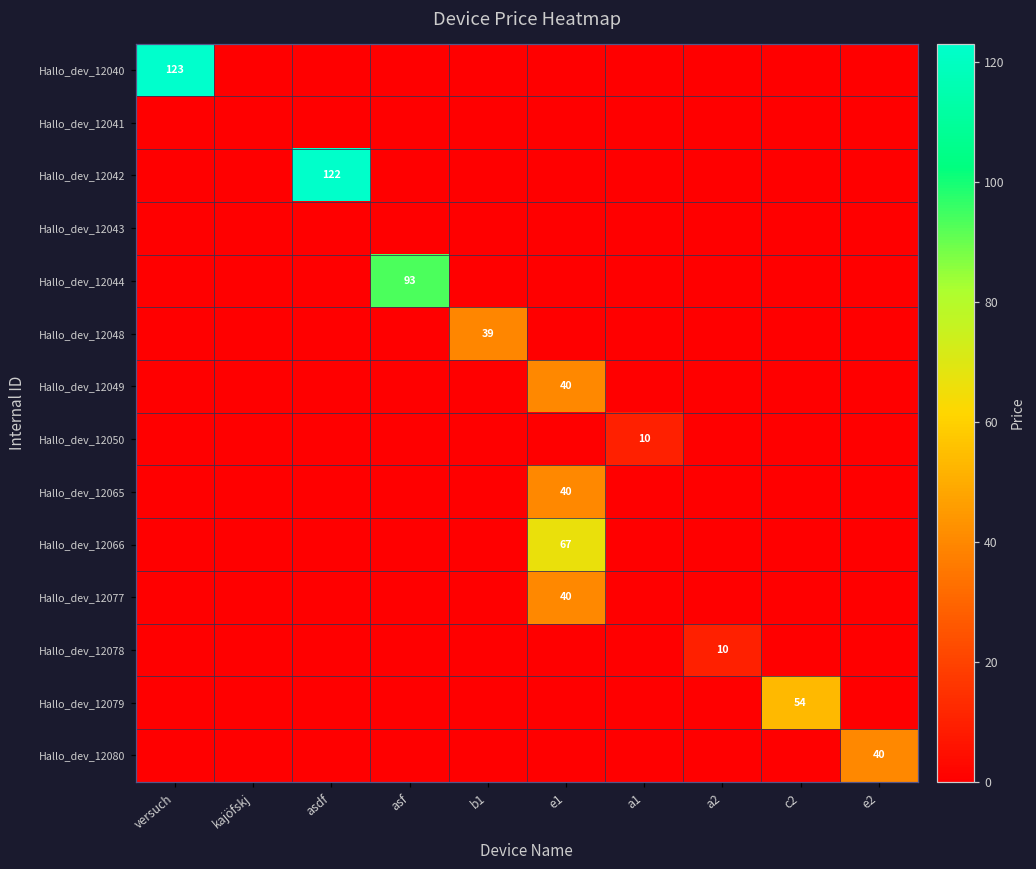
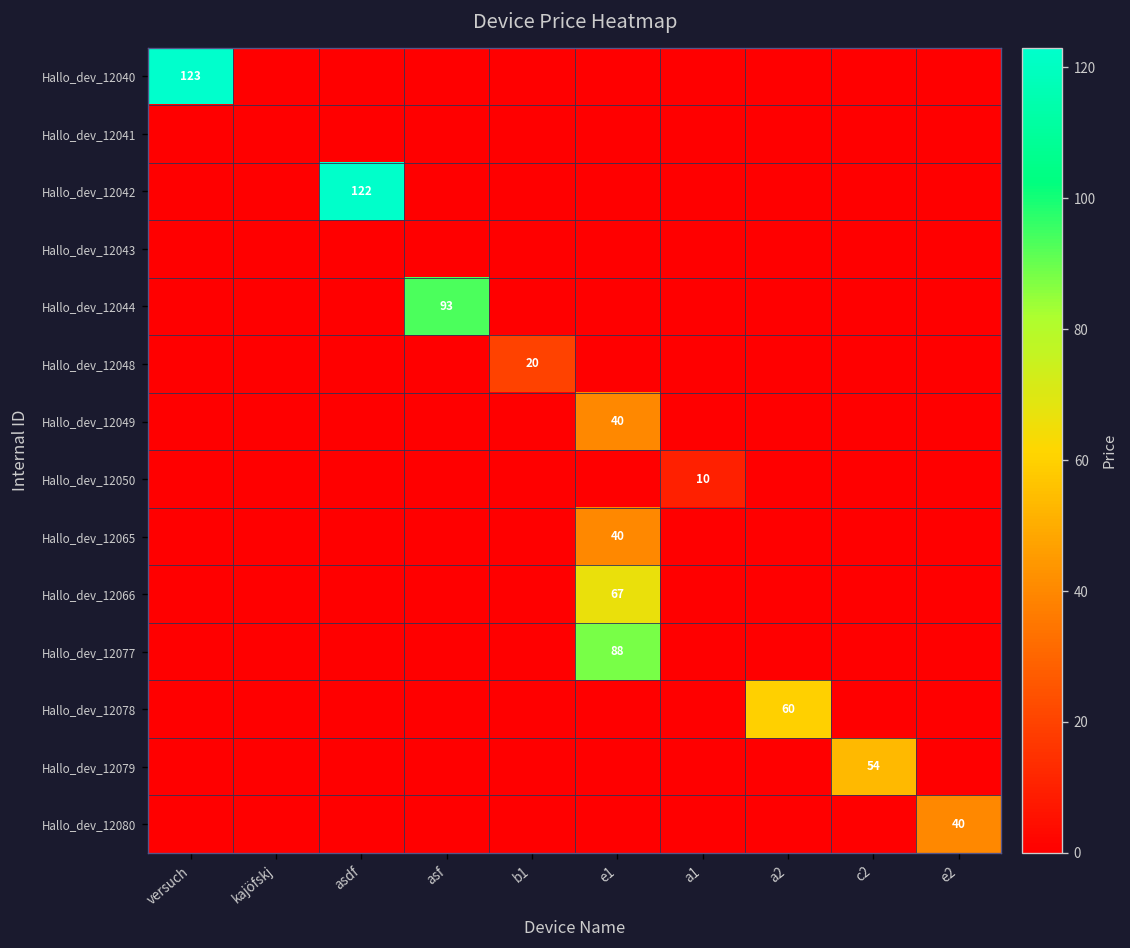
Hallo_dev_12048, b1: 39 -> 20
Hallo_dev_12077, e1: 40 -> 88
Hallo_dev_12078, a2: 10 -> 60
